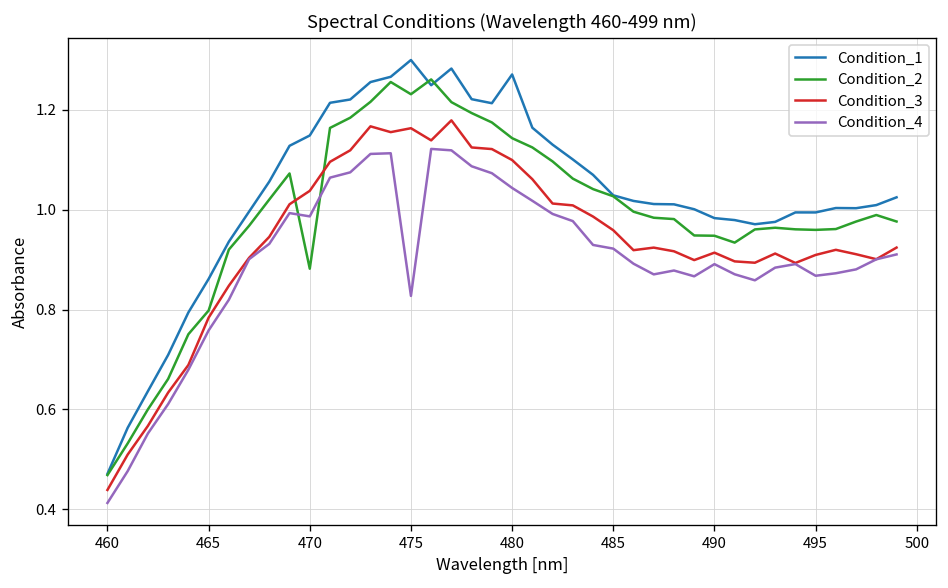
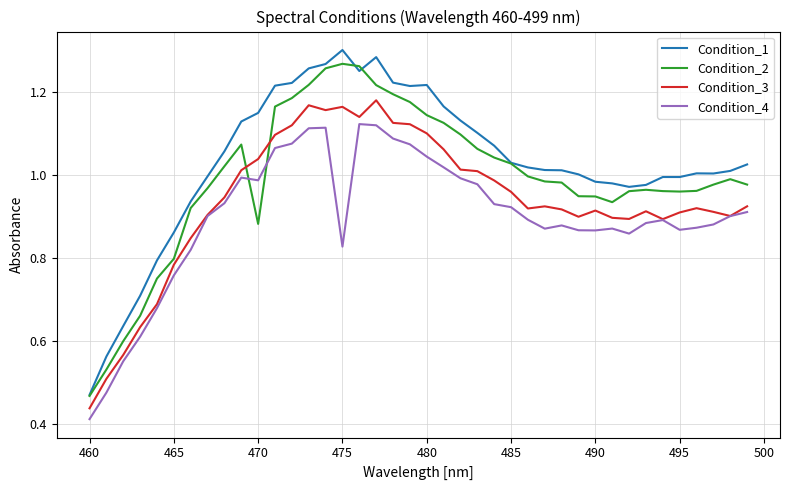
Condition_2, 475: 1.23 -> 1.27
Condition_1, 480: 1.27 -> 1.22
Condition_4, 490: 0.89 -> 0.87
